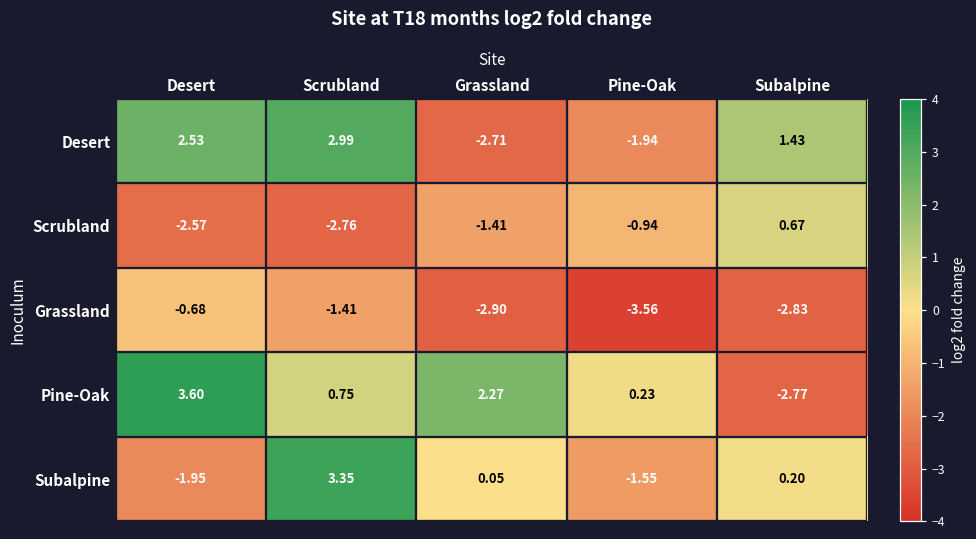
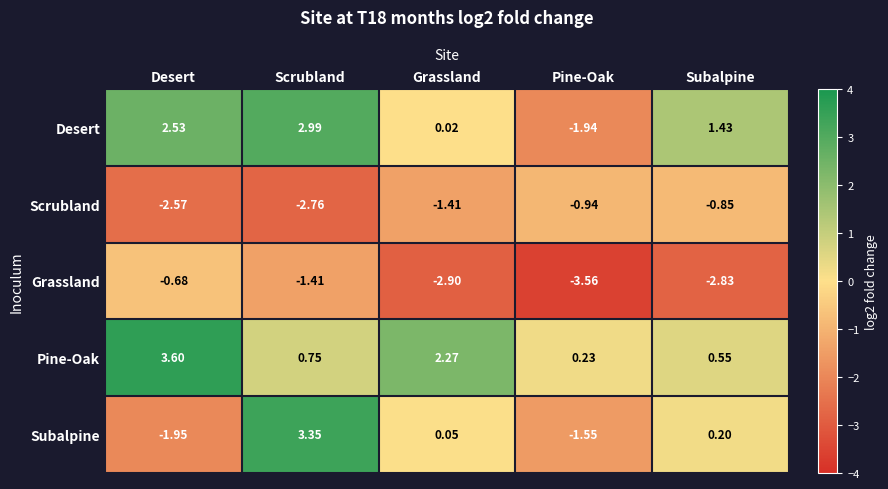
Desert, Grassland: -2.71 -> 0.02
Scrubland, Subalpine: 0.67 -> -0.85
Pine-Oak, Subalpine: -2.77 -> 0.55
